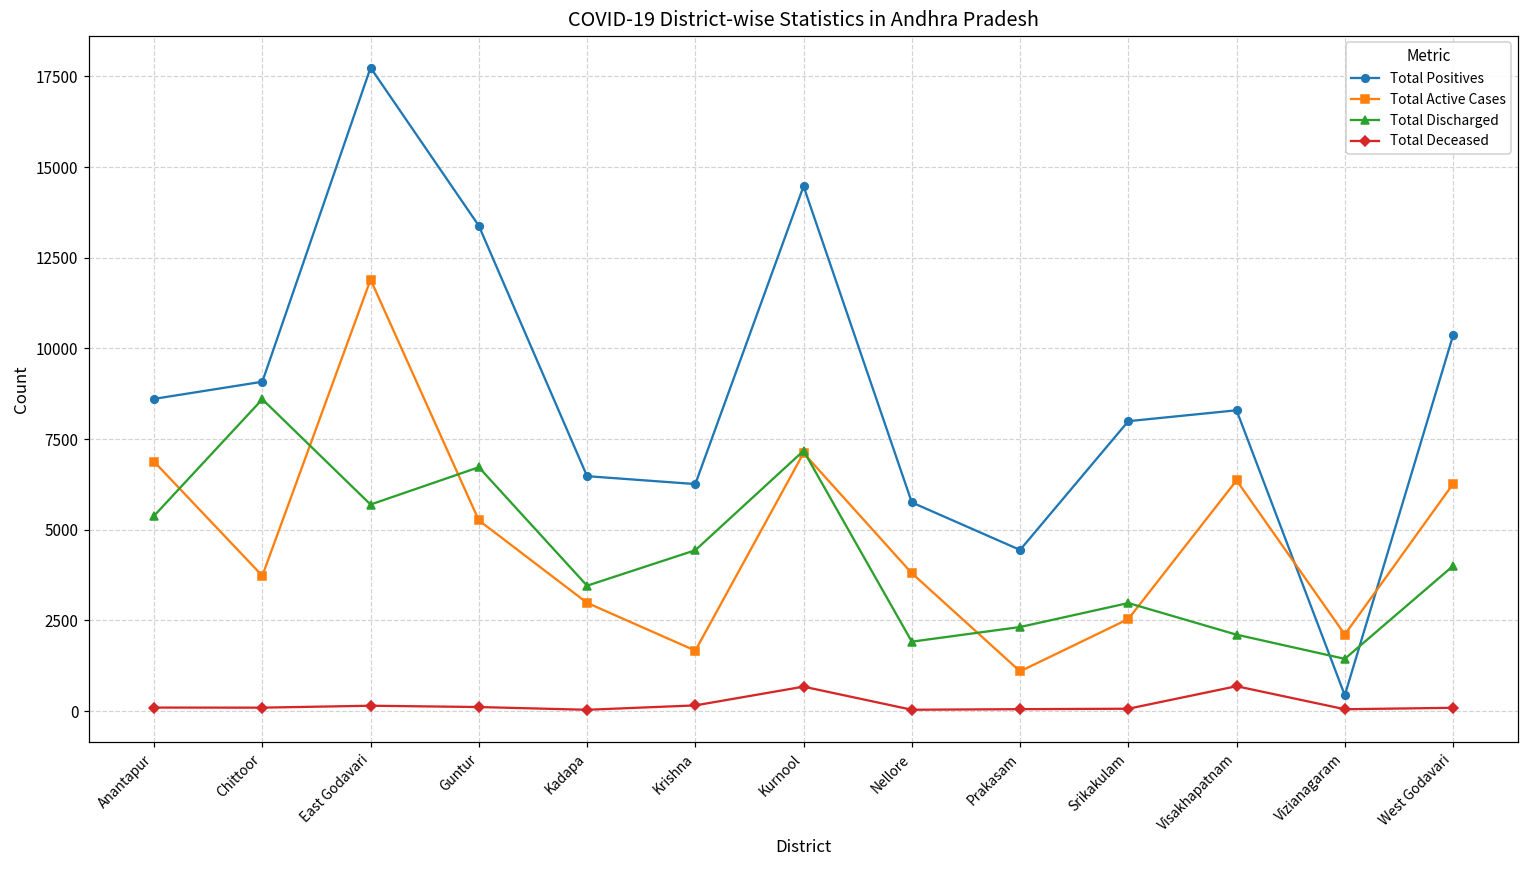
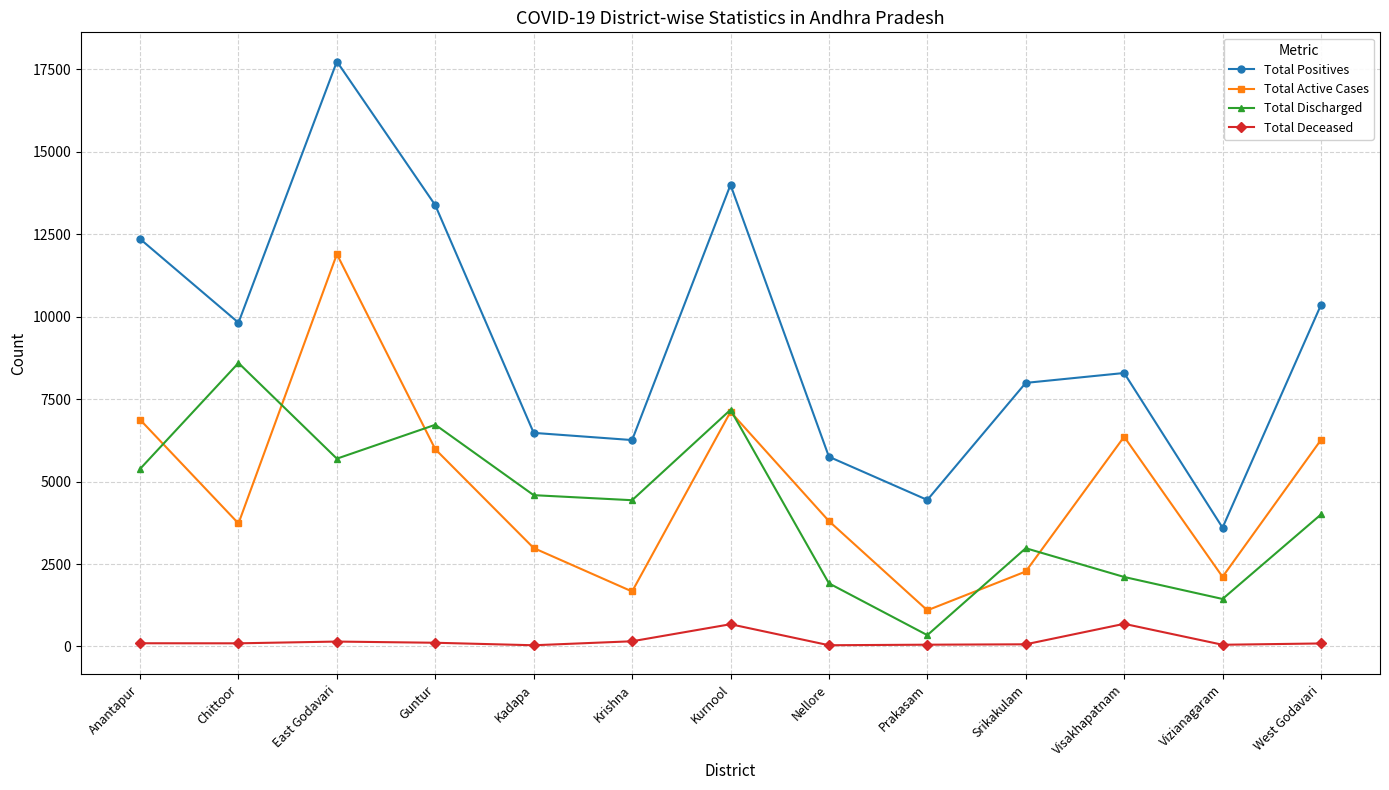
Total Positives, Anantapur: 8600 -> 12400
Total Positives, Chittoor: 9100 -> 9800
Total Active Cases, Guntur: 5300 -> 6000
Total Discharged, Kadapa: 3500 -> 4600
Total Positives, Kurnool: 14500 -> 14000
Total Discharged, Prakasam: 2300 -> 300
Total Active Cases, Srikakulam: 2500 -> 2300
Total Positives, Vizianagaram: 400 -> 3600
